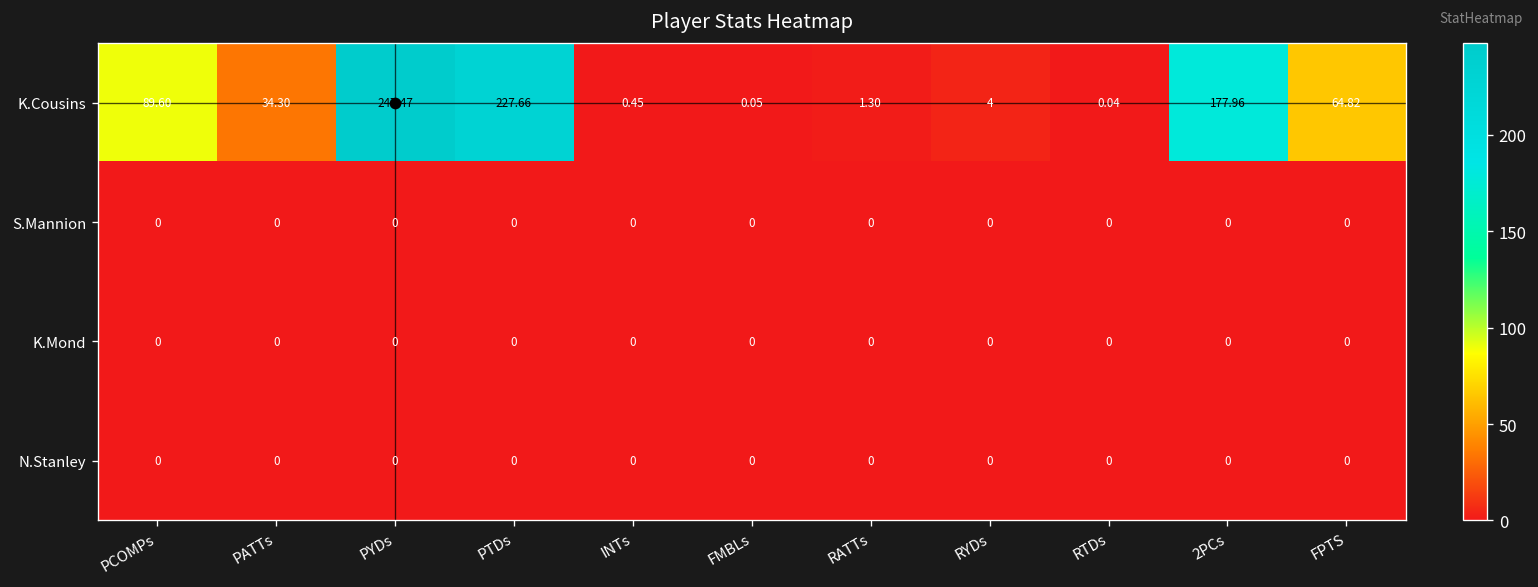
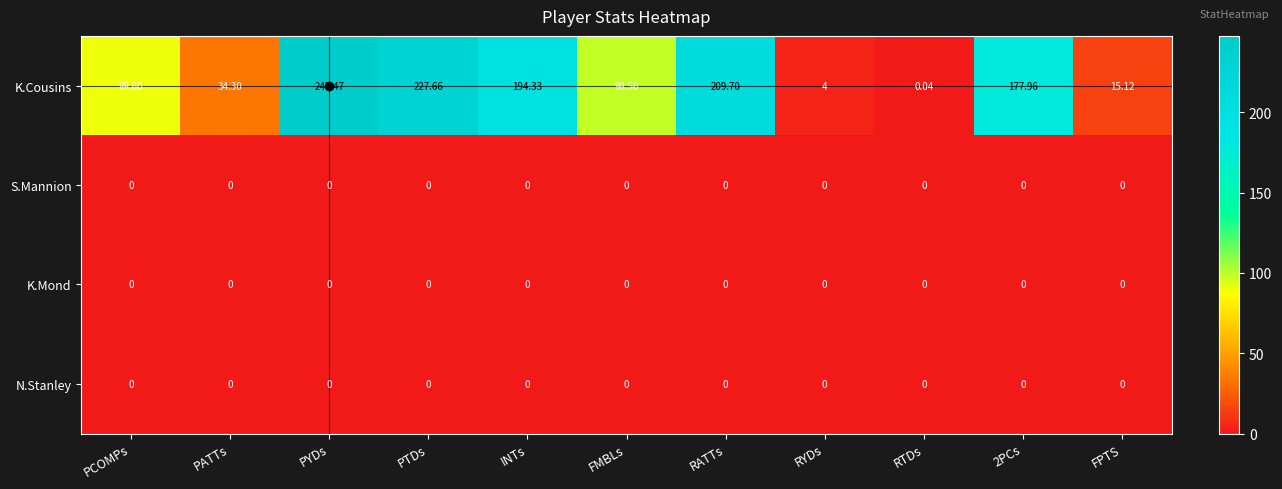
K.Cousins, INTs: 0.45 -> 194.33
K.Cousins, FMBLs: 0.05 -> 98.56
K.Cousins, RATTs: 1.30 -> 209.70
K.Cousins, FPTS: 64.82 -> 15.12
